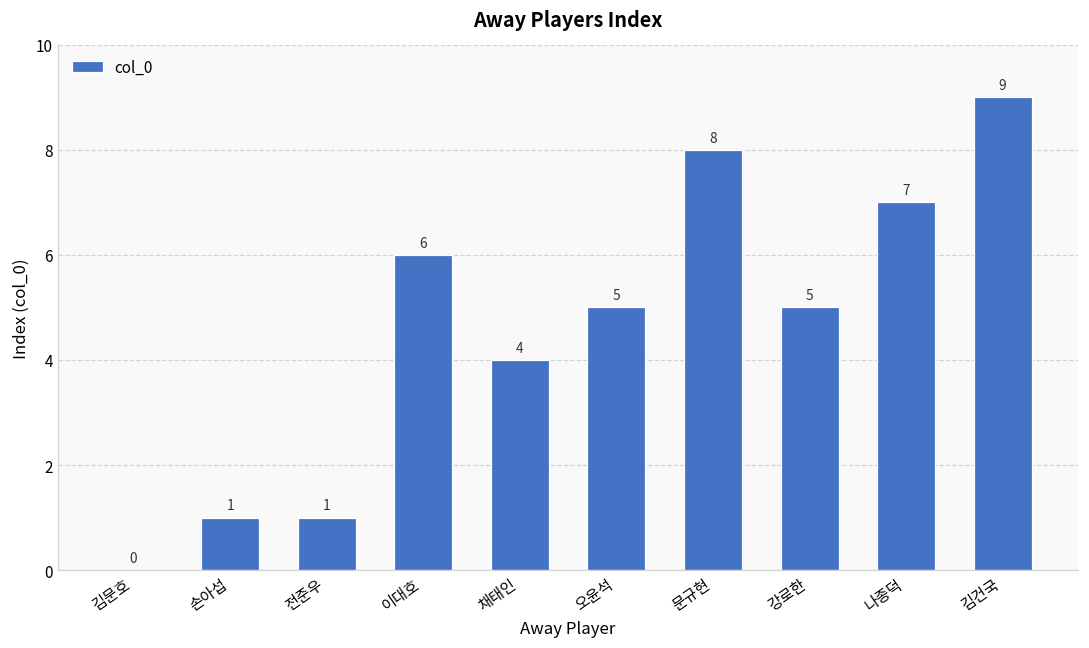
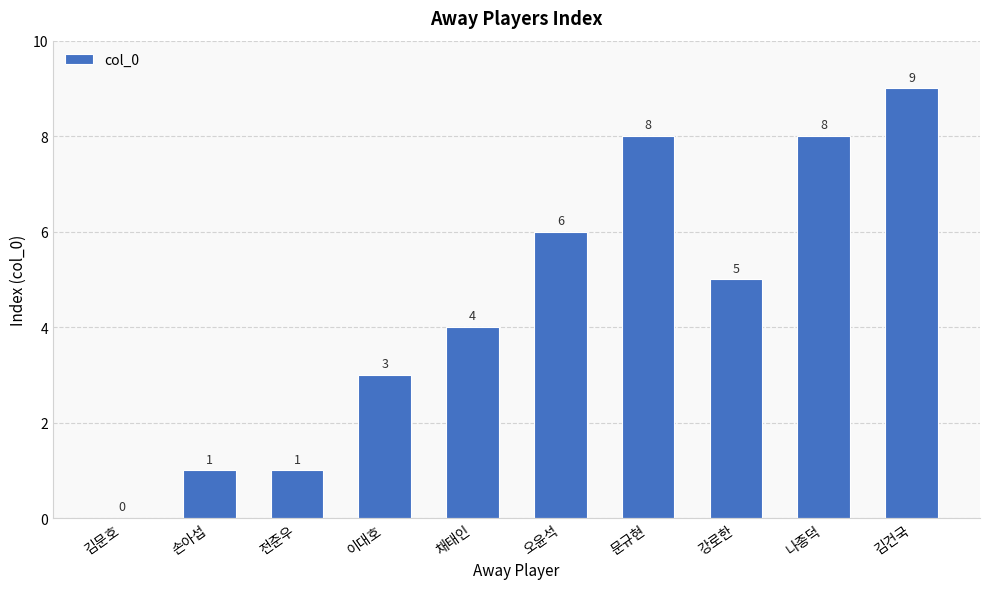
이대호: 6 -> 3
오윤석: 5 -> 6
나종덕: 7 -> 8
